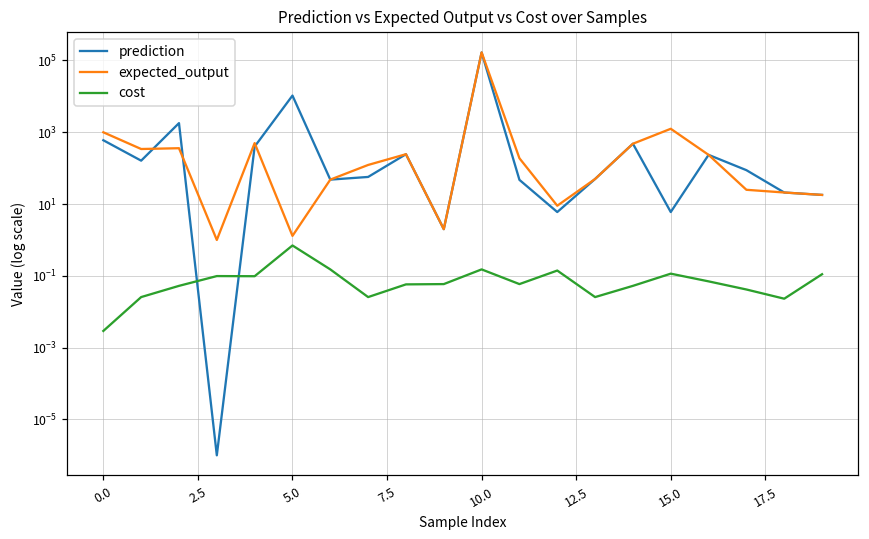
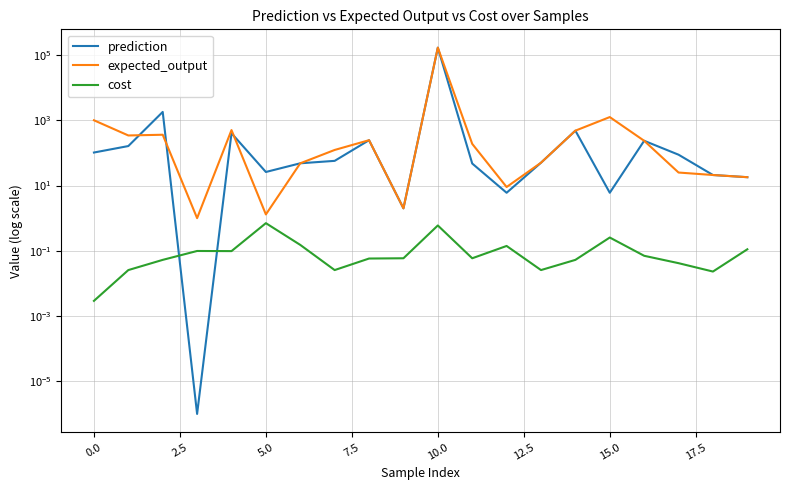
prediction, 0.0: 600 -> 100
prediction, 5.0: 11000 -> 30
cost, 10.0: 0.2 -> 0.6
cost, 15.0: 0.12 -> 0.3
